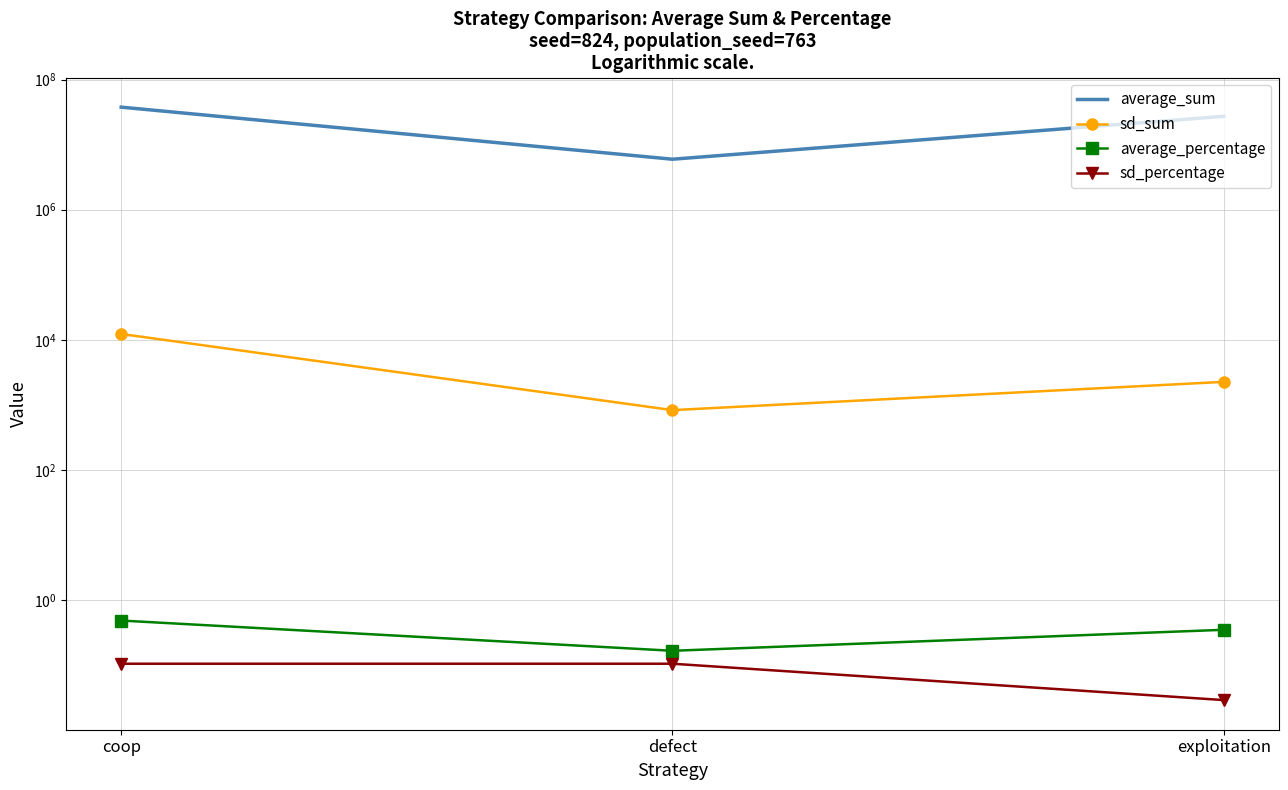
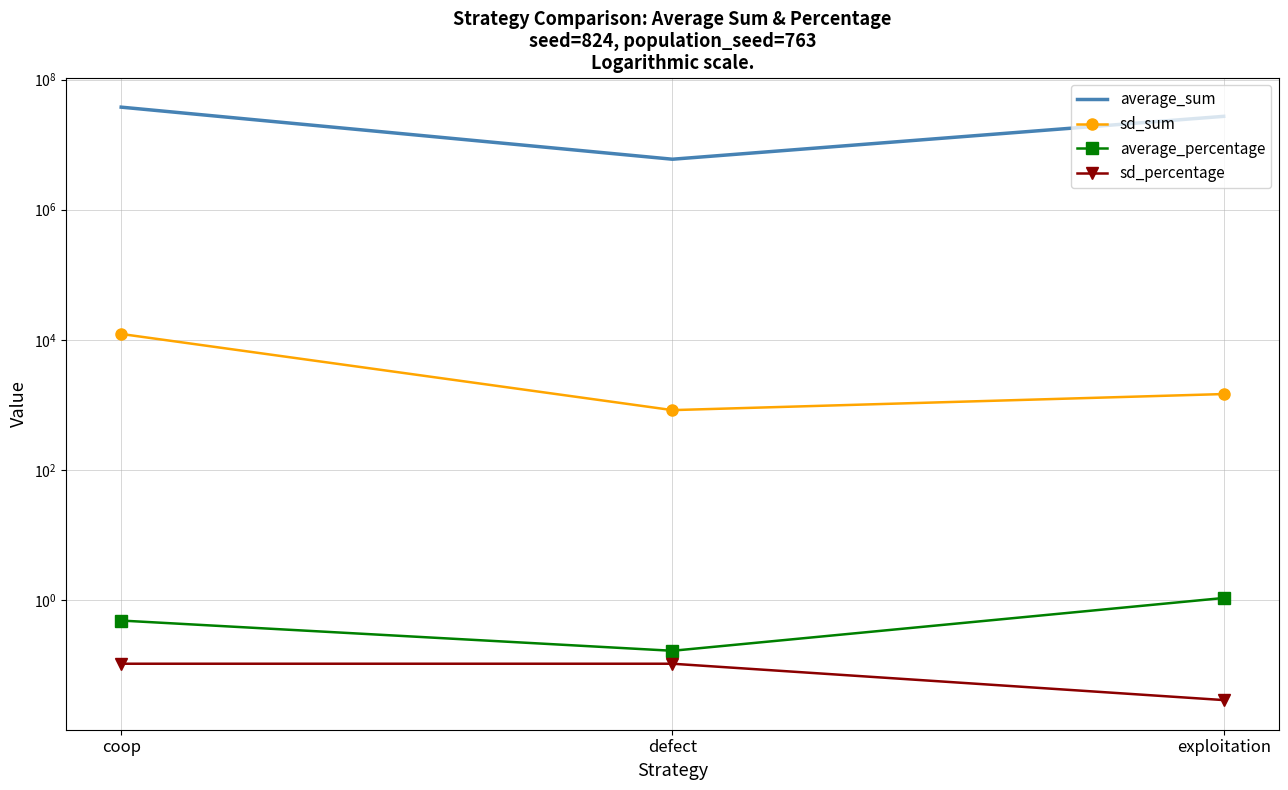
sd_sum, exploitation: 2300 -> 1500
average_percentage, exploitation: 0.3 -> 1.1
